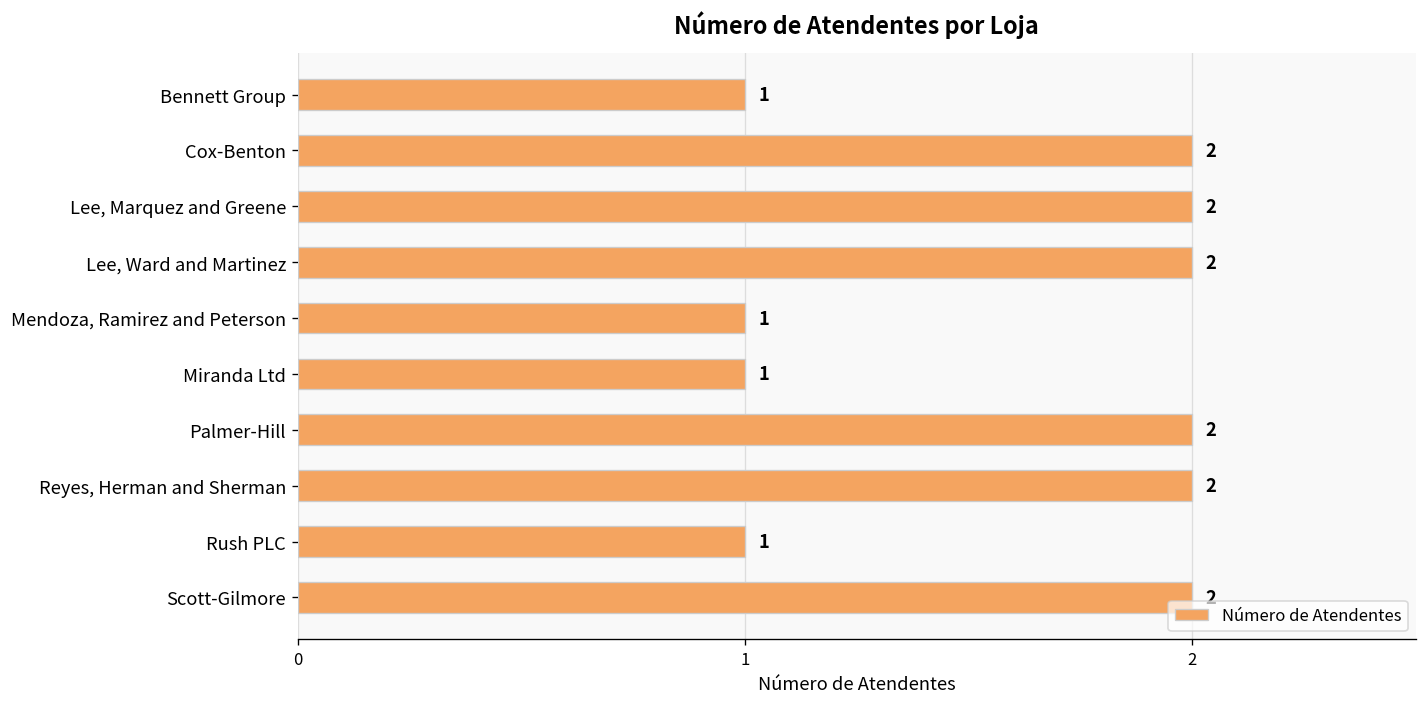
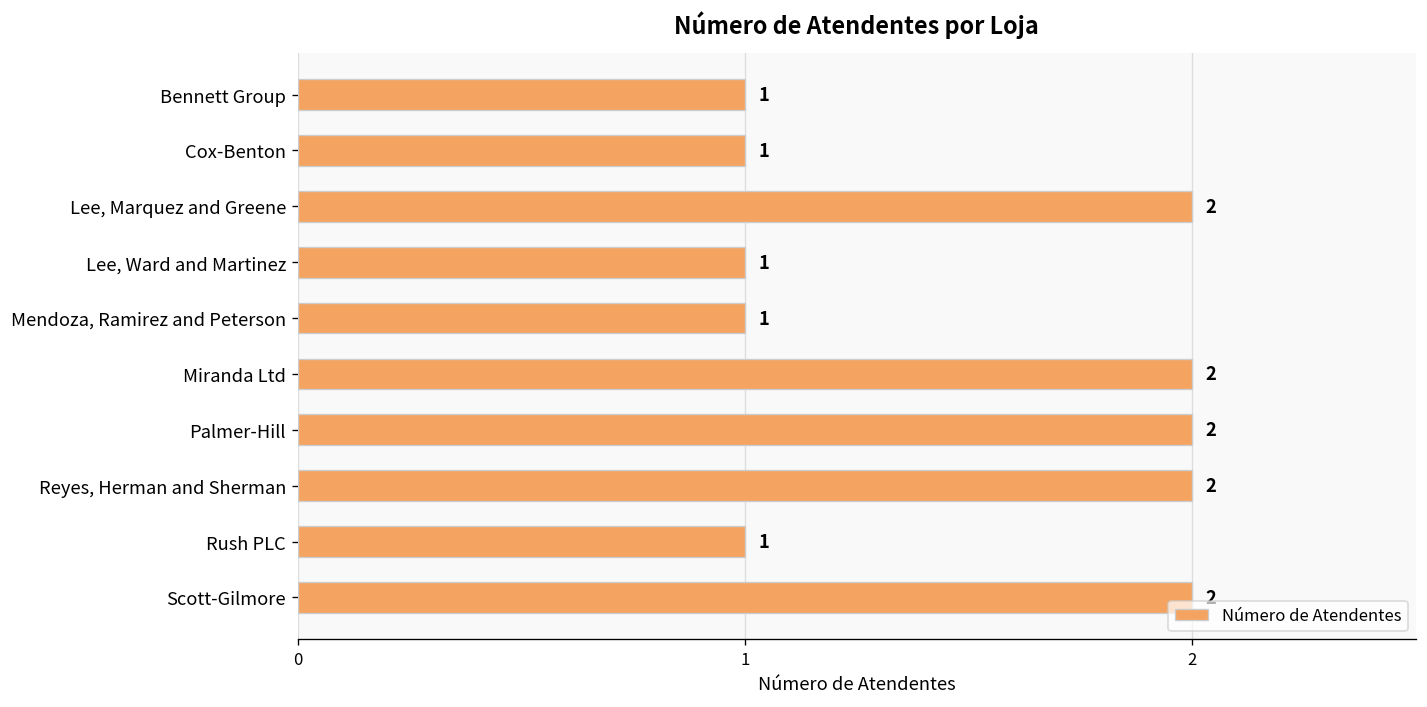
Cox-Benton: 2 -> 1
Lee, Ward and Martinez: 2 -> 1
Miranda Ltd: 1 -> 2
